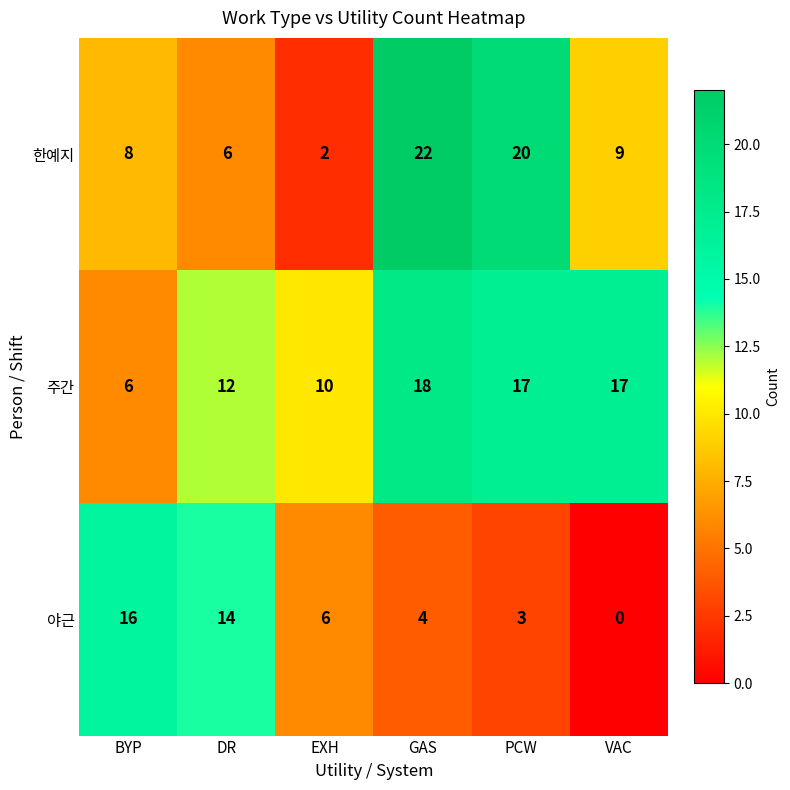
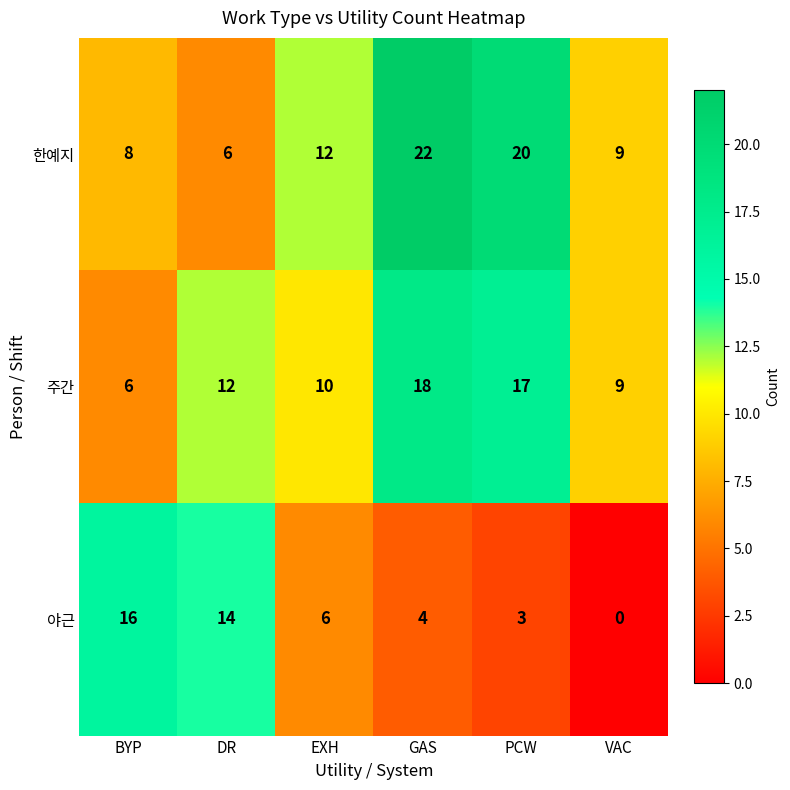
한예지, EXH: 2 -> 12
주간, VAC: 17 -> 9
